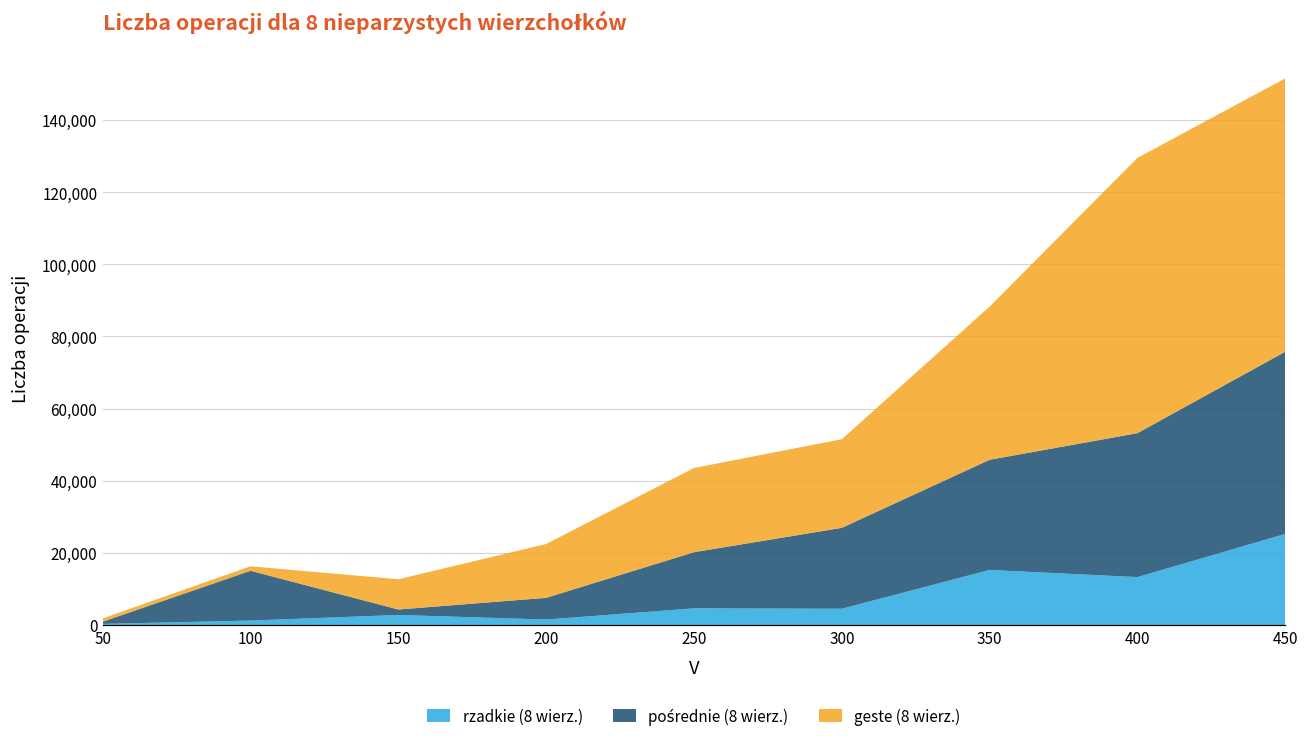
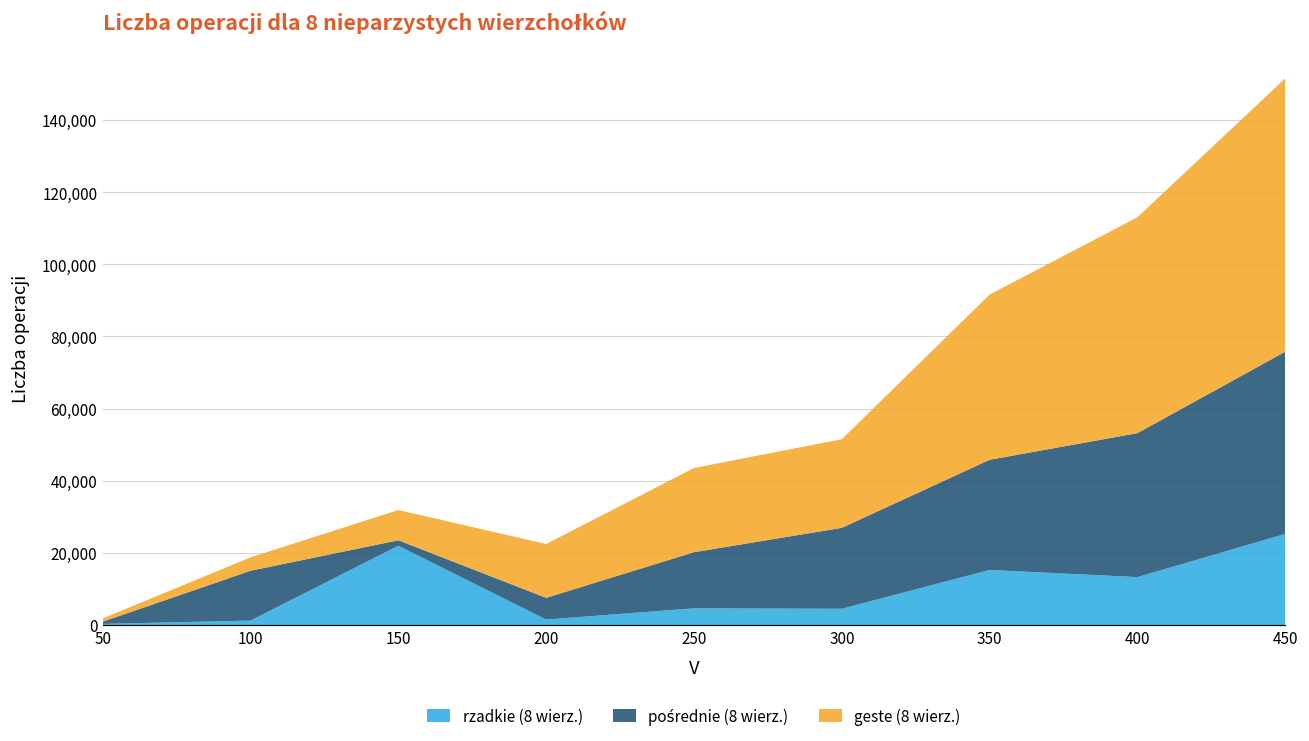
geste (8 wierz.), 100: 1,000 -> 4,000
rzadkie (8 wierz.), 150: 3,000 -> 22,000
geste (8 wierz.), 350: 42,000 -> 46,000
geste (8 wierz.), 400: 76,000 -> 60,000
